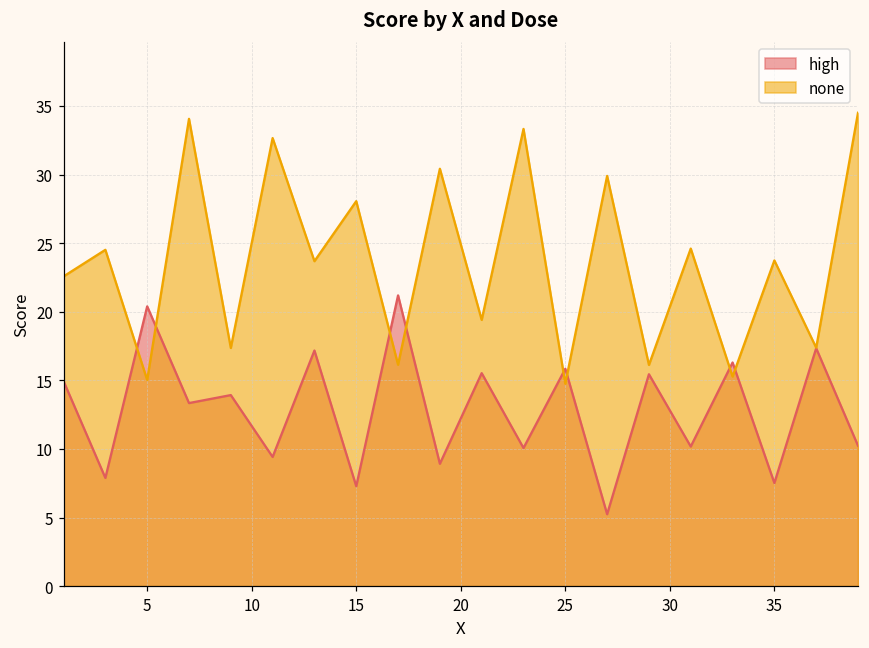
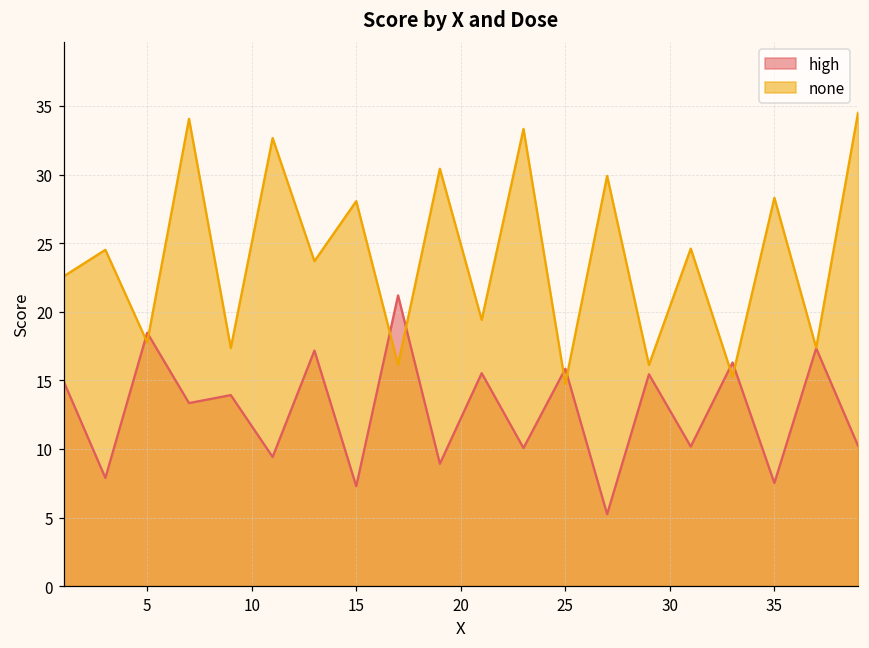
high, 5: 20.4 -> 18.5
none, 5: 15.0 -> 17.8
none, 35: 23.7 -> 28.3
